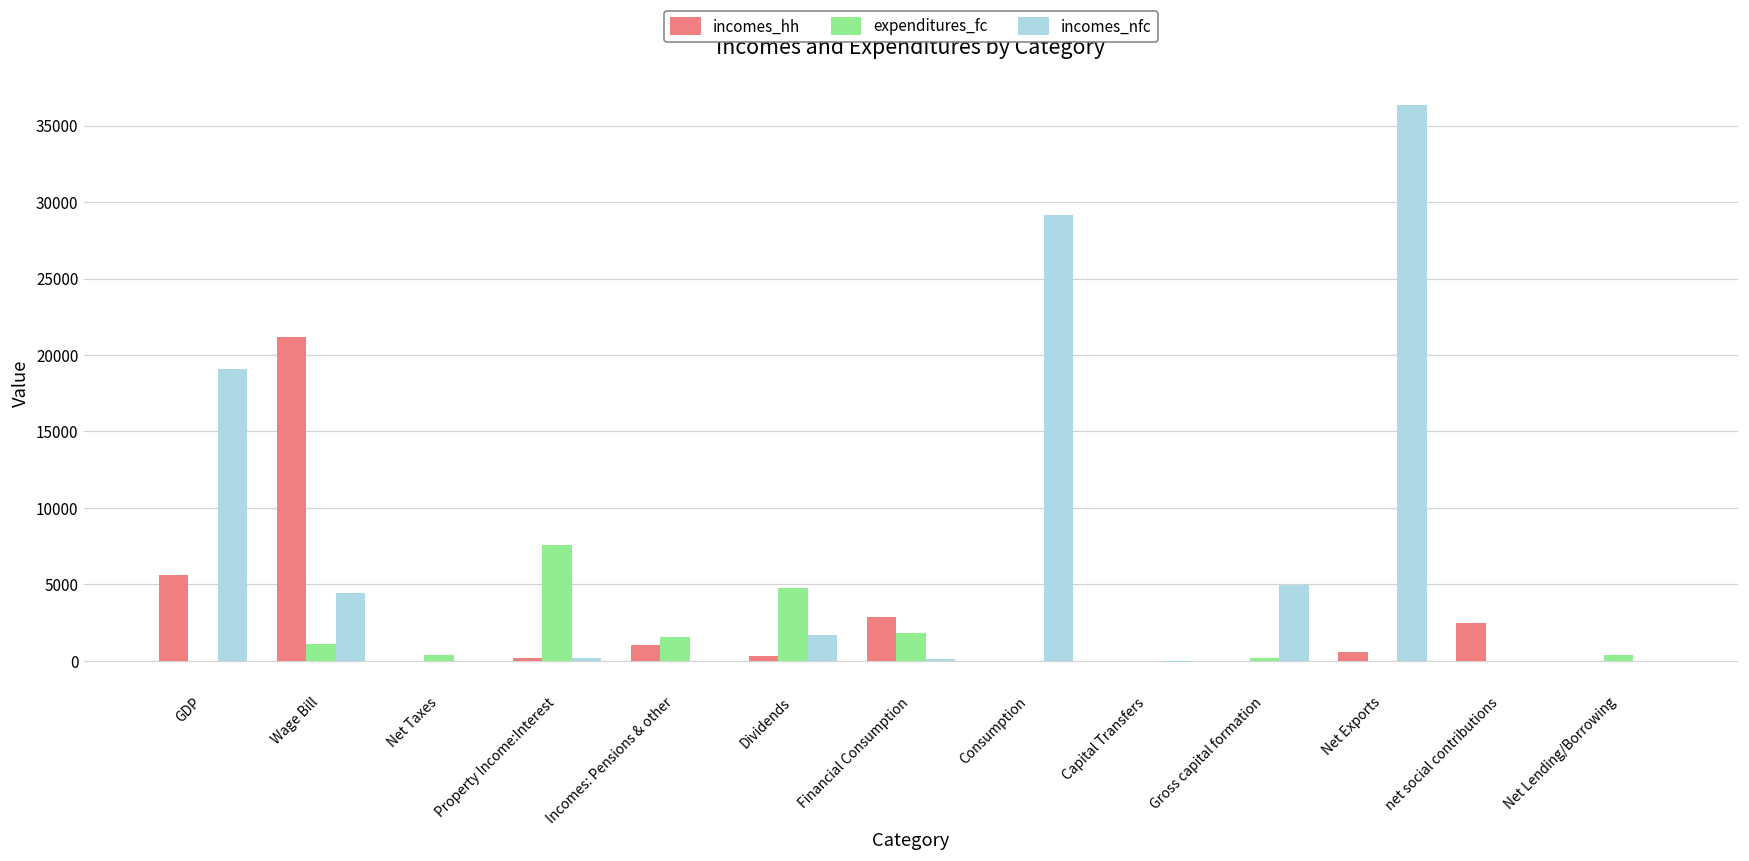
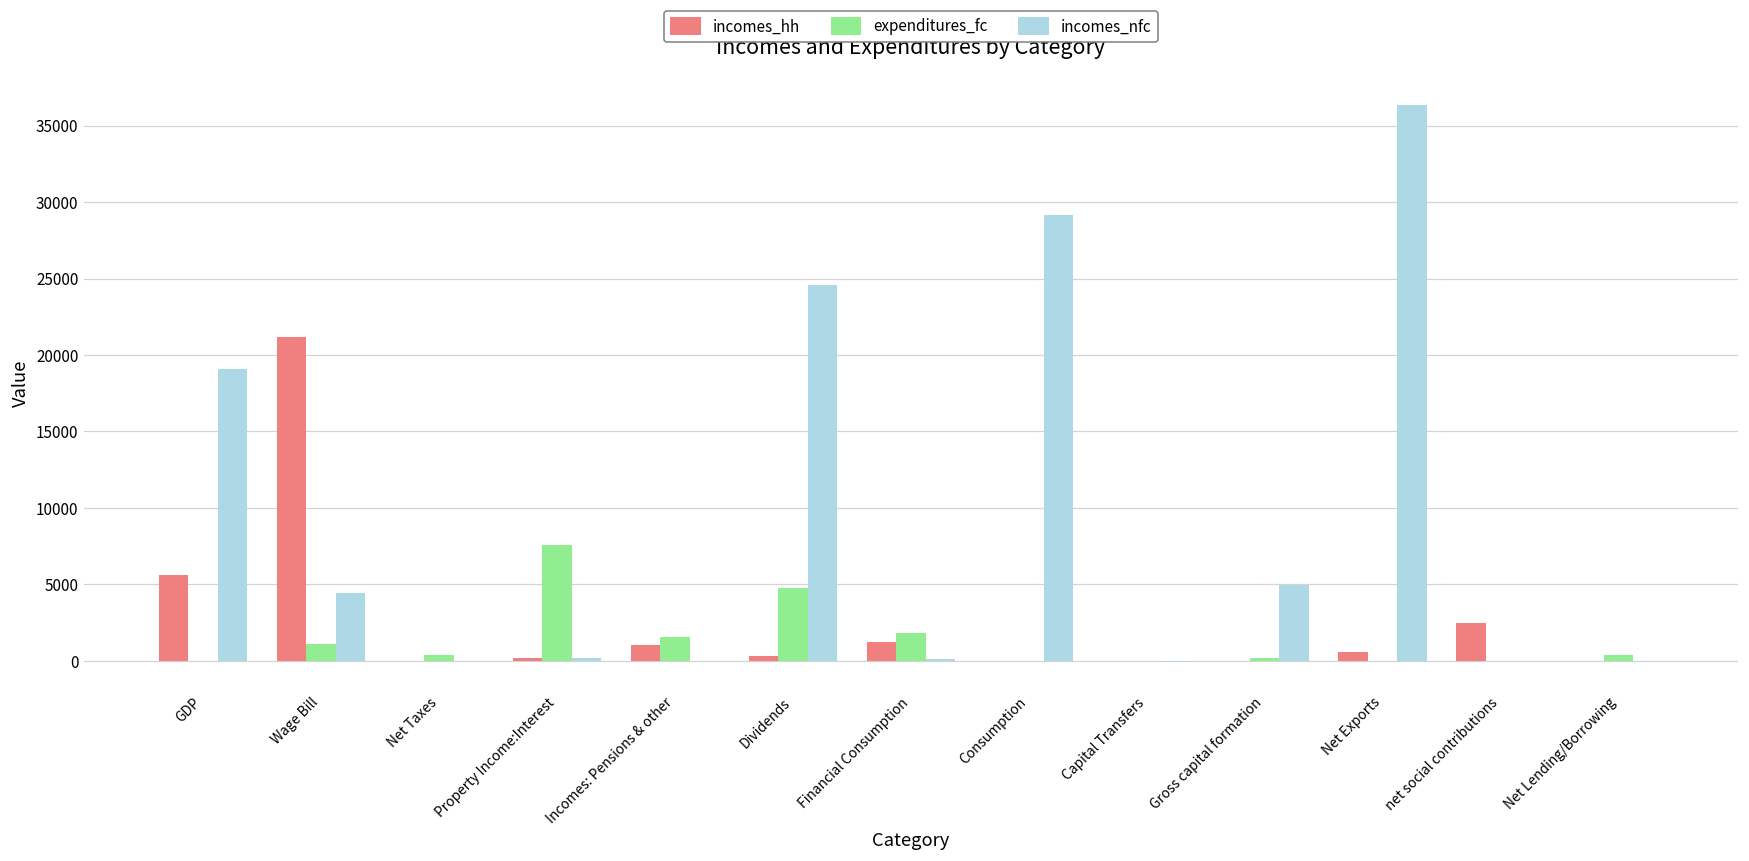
incomes_nfc, Dividends: 1700 -> 24600
incomes_hh, Financial Consumption: 2900 -> 1200
